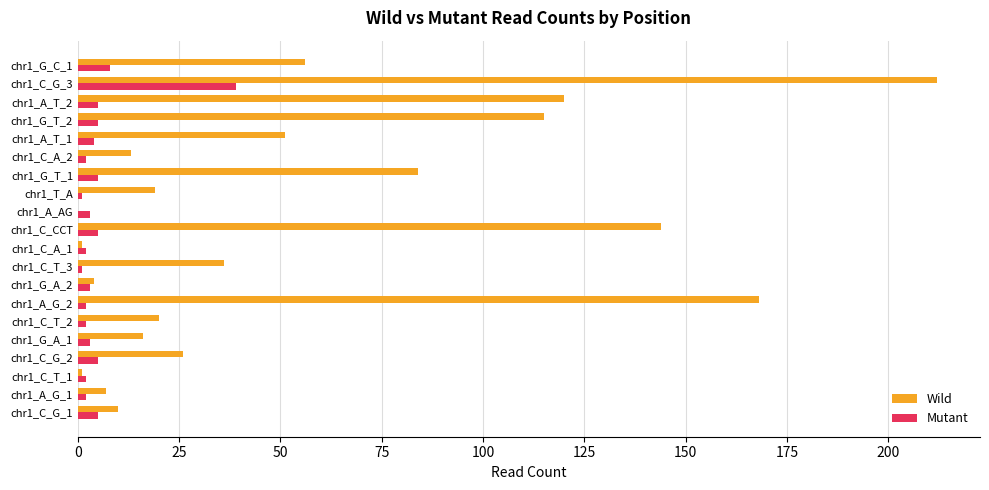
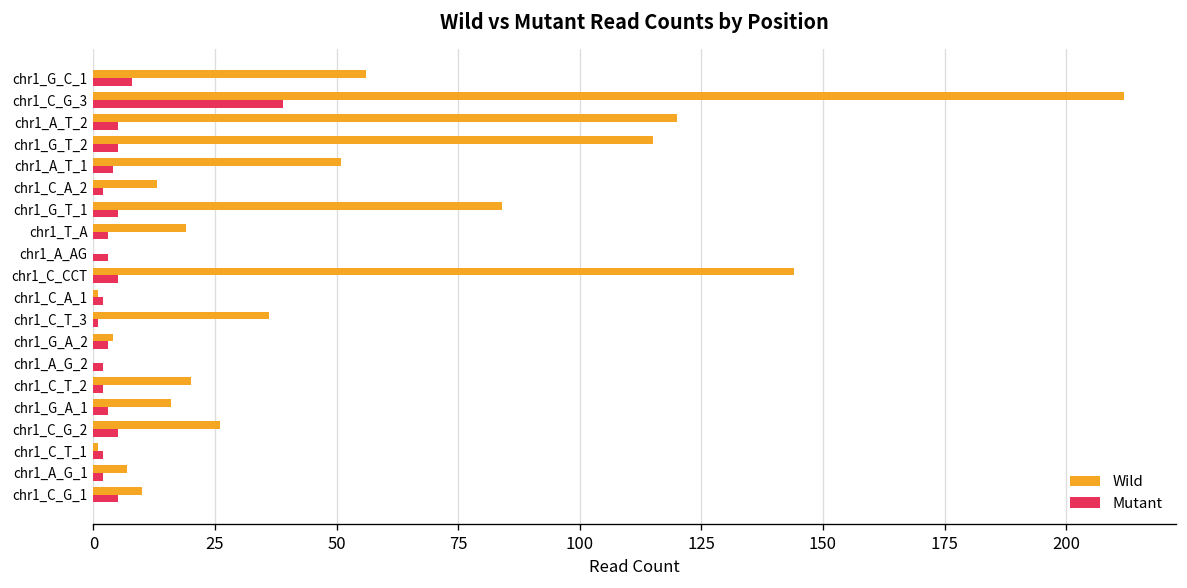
Mutant, chr1_T_A: 1 -> 3
Wild, chr1_A_G_2: 168 -> 0
